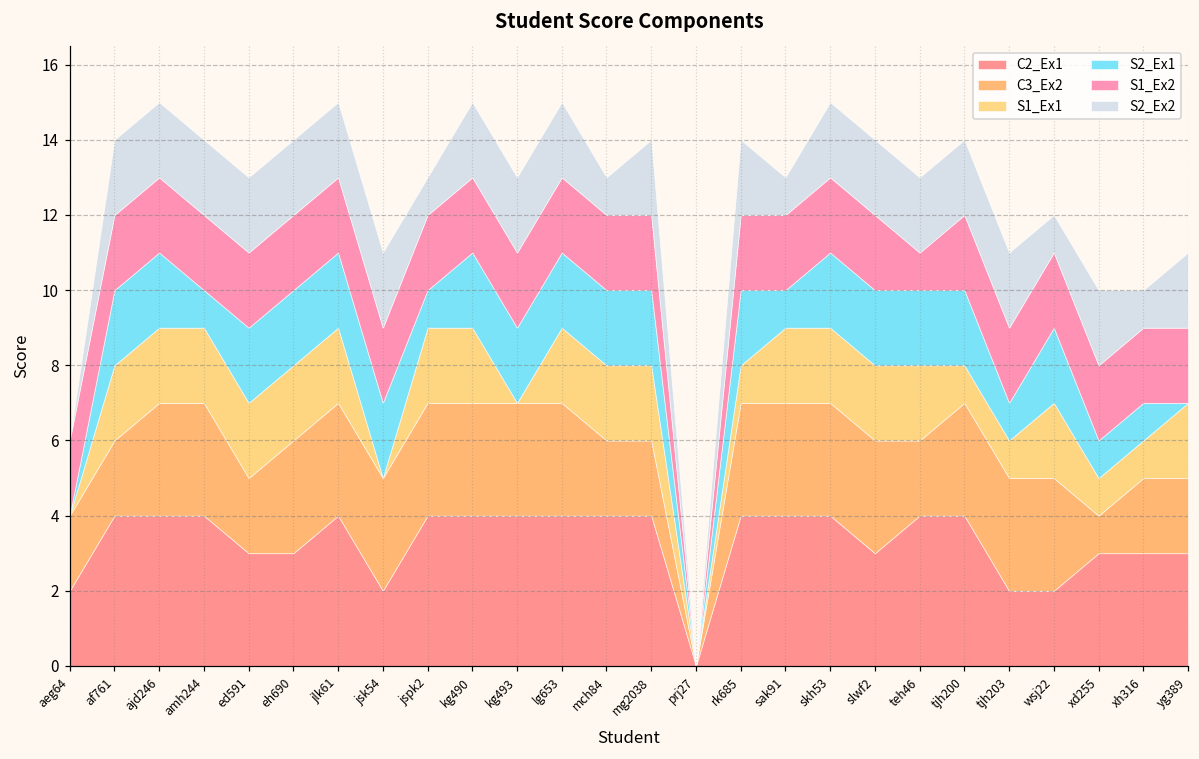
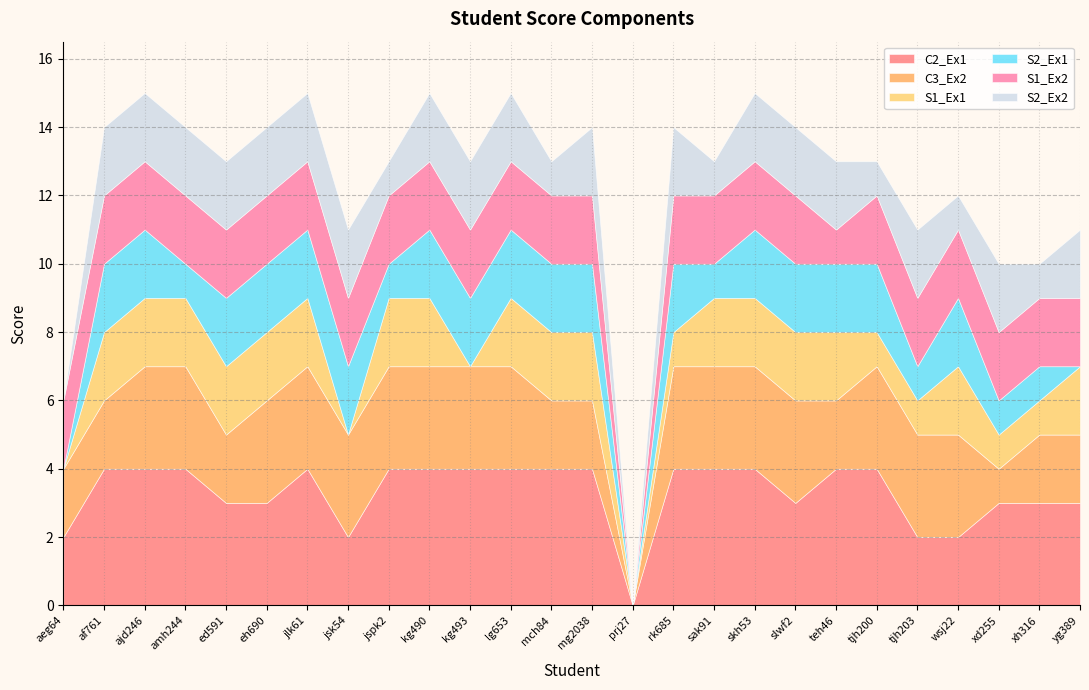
S2_Ex2, tjh200: 2 -> 1
